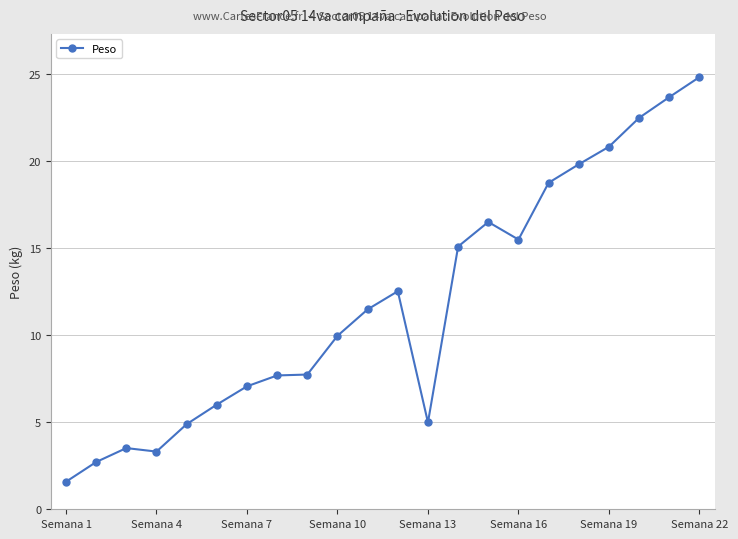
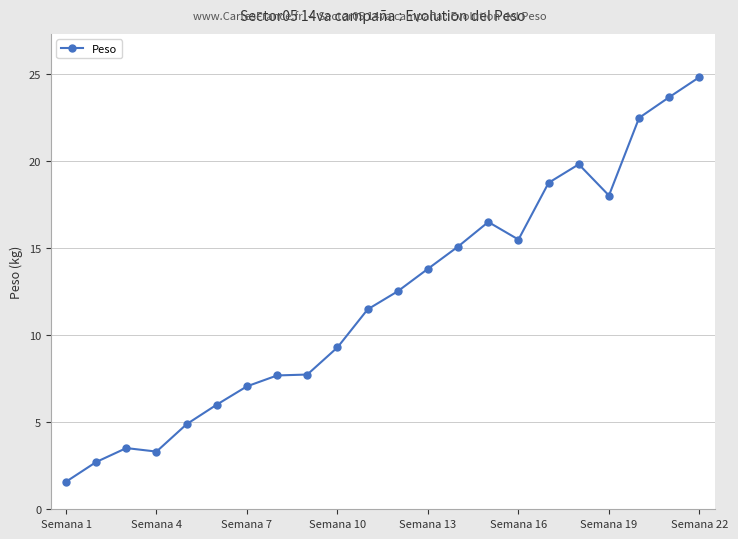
Semana 10: 10.0 -> 9.3
Semana 13: 5.0 -> 13.8
Semana 19: 20.8 -> 18.0
